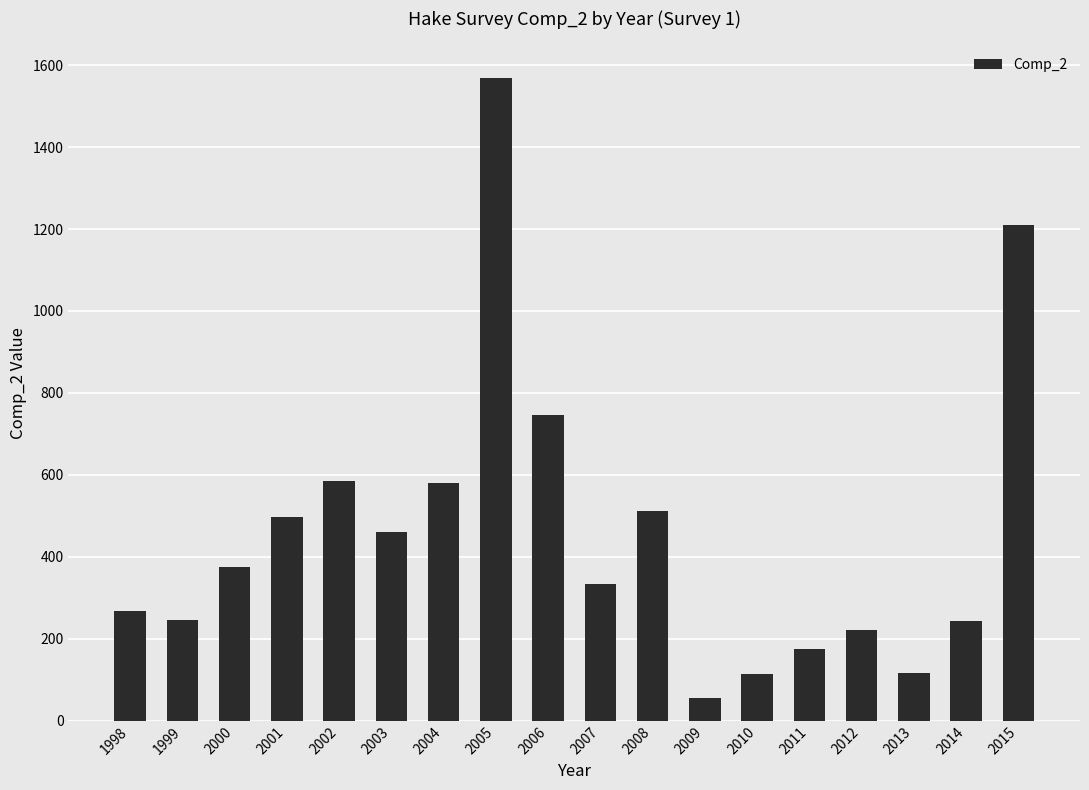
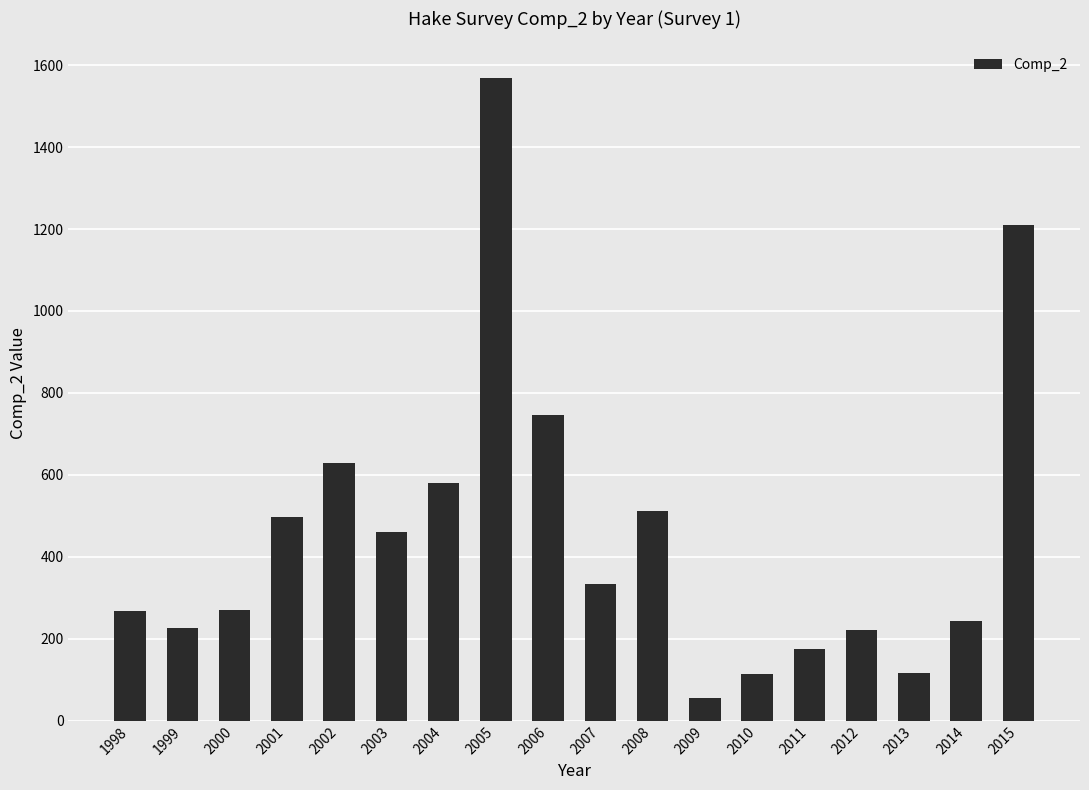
1999: 250 -> 230
2000: 380 -> 270
2002: 580 -> 630
